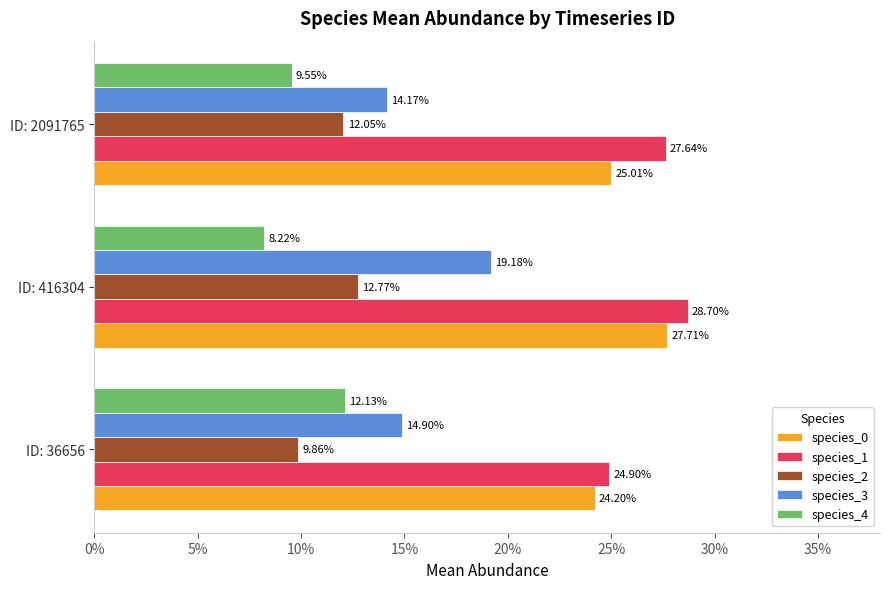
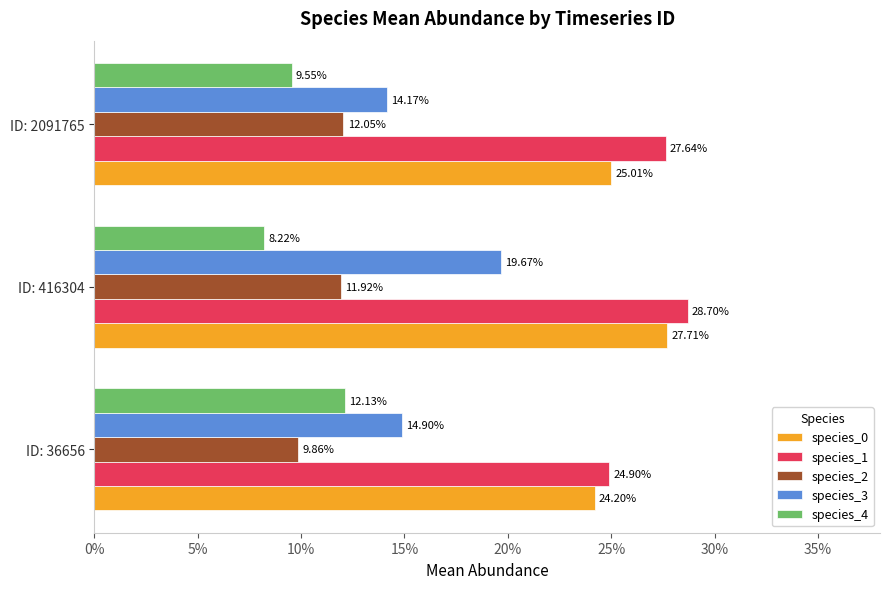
species_3, ID: 416304: 19.18% -> 19.67%
species_2, ID: 416304: 12.77% -> 11.92%
